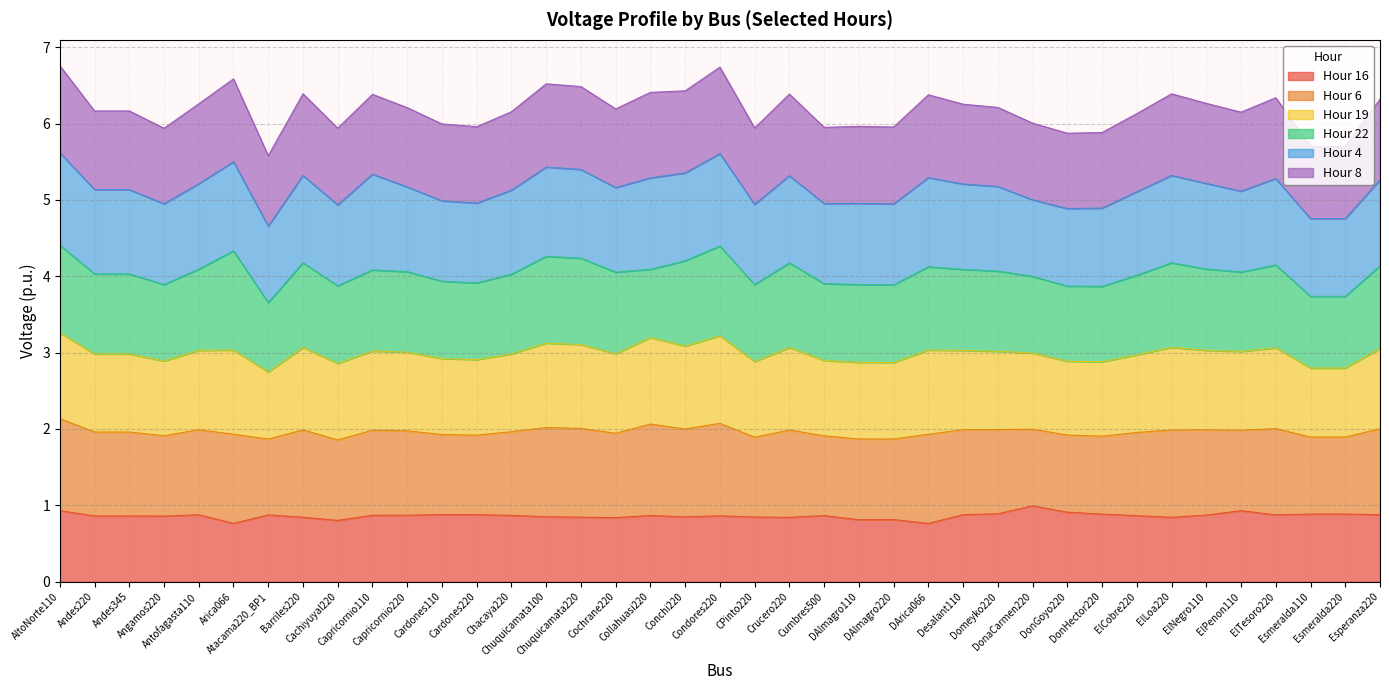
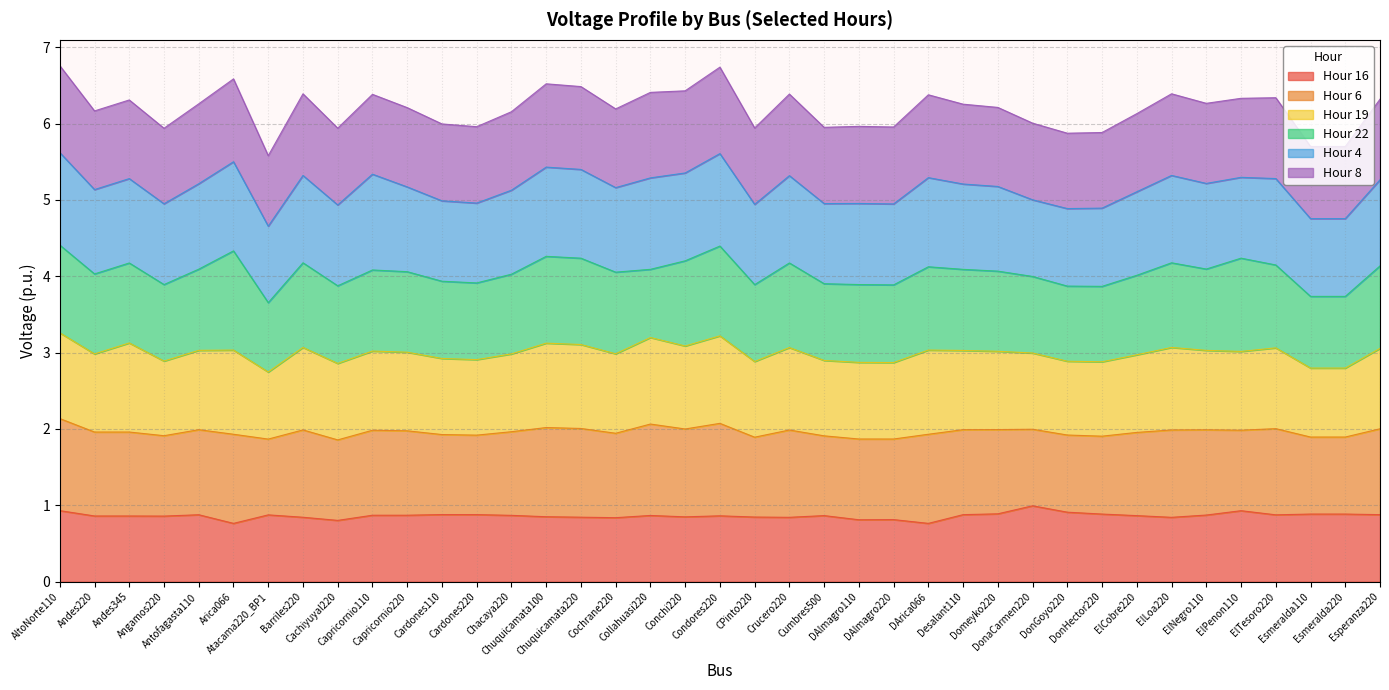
Hour 19, Andes345: 1.0 -> 1.2
Hour 22, ElPenon110: 1.0 -> 1.2
